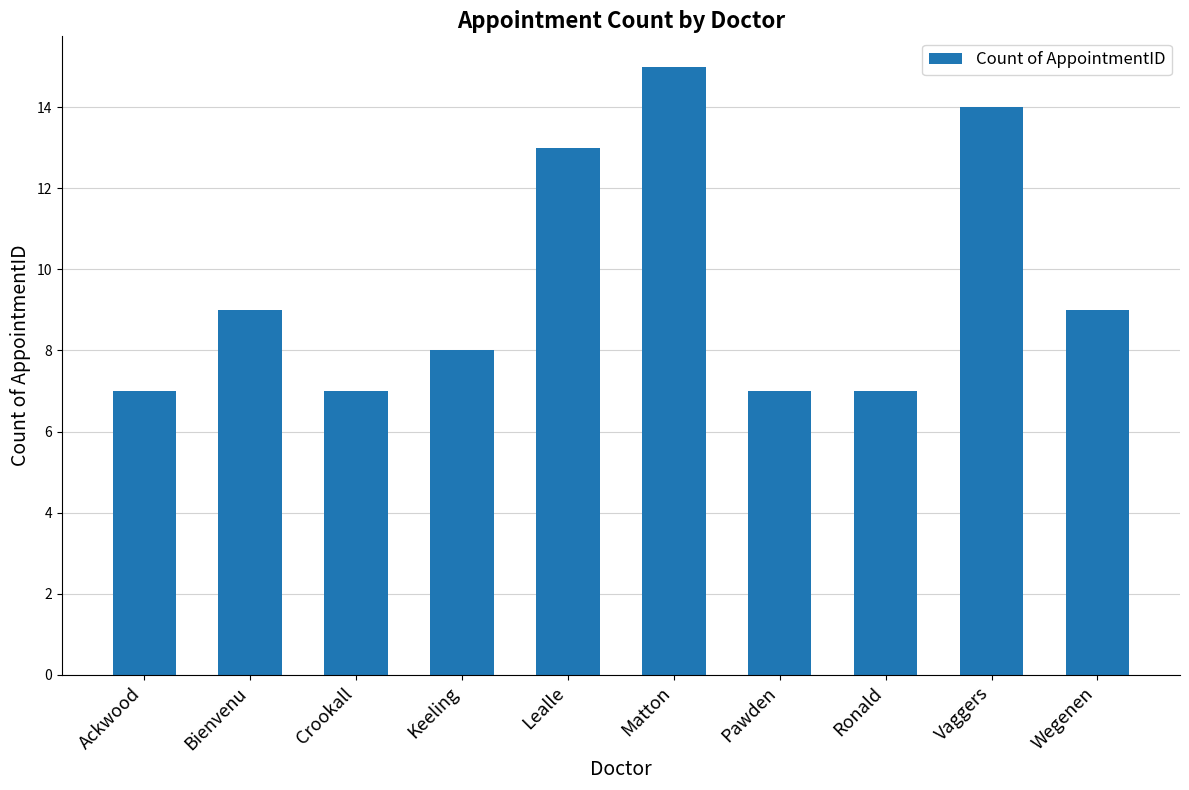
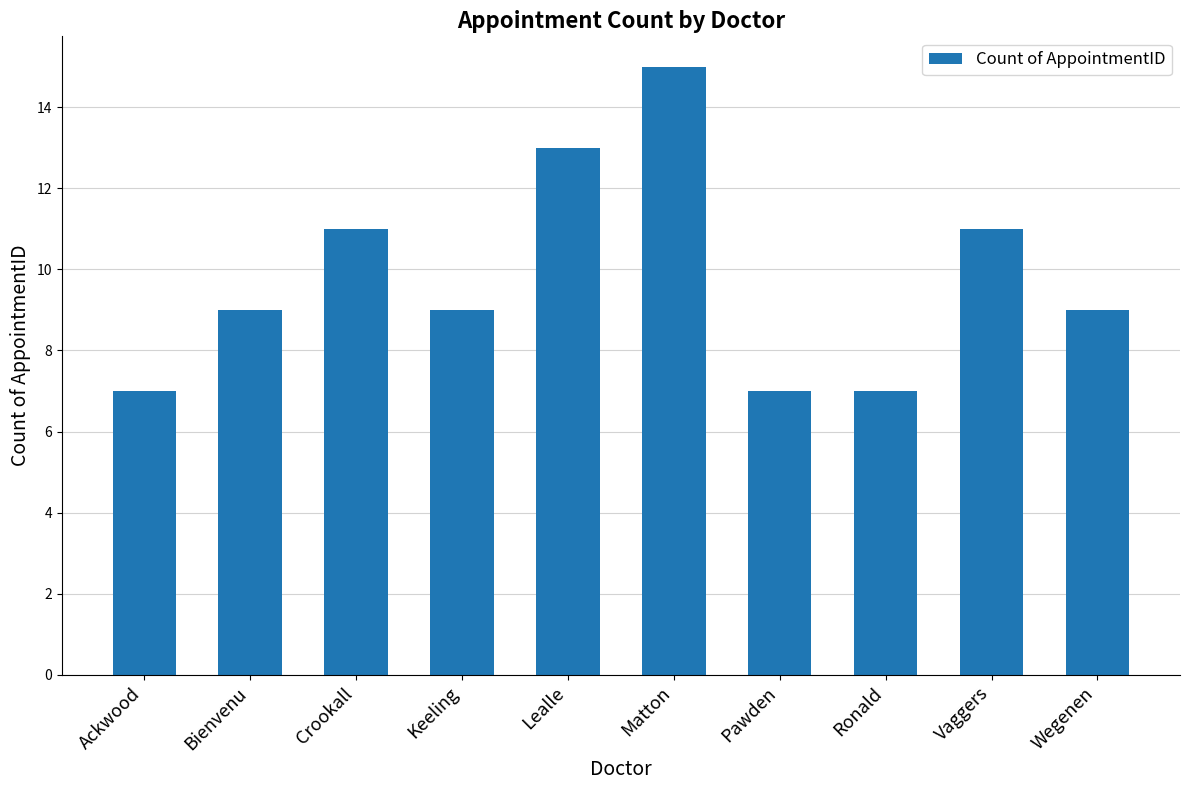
Crookall: 7 -> 11
Keeling: 8 -> 9
Vaggers: 14 -> 11
